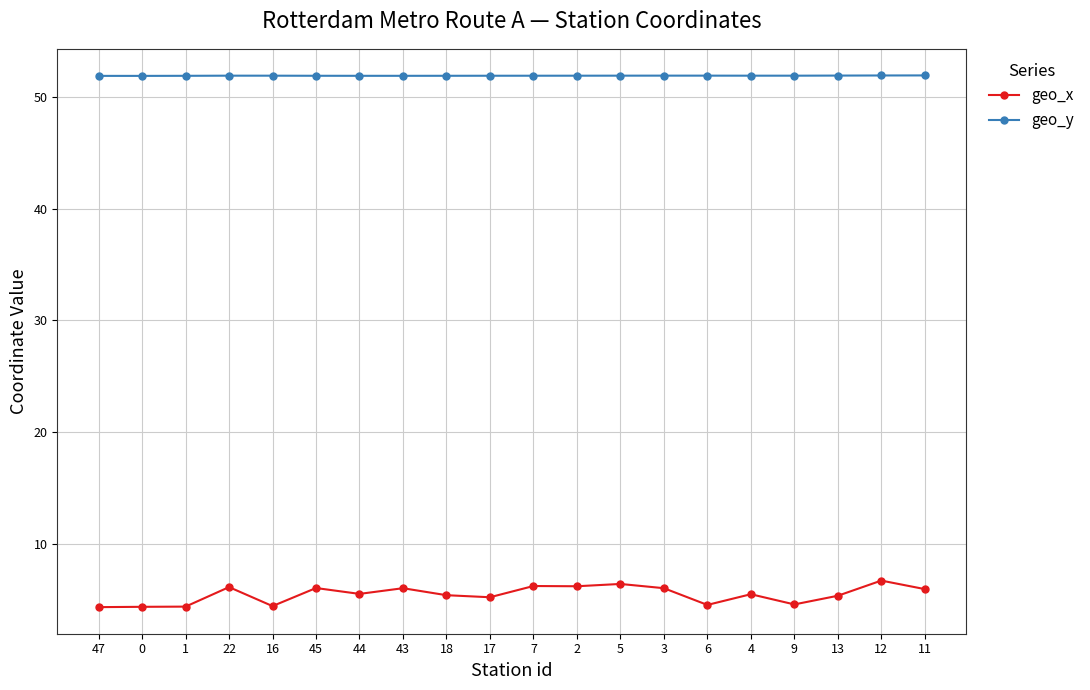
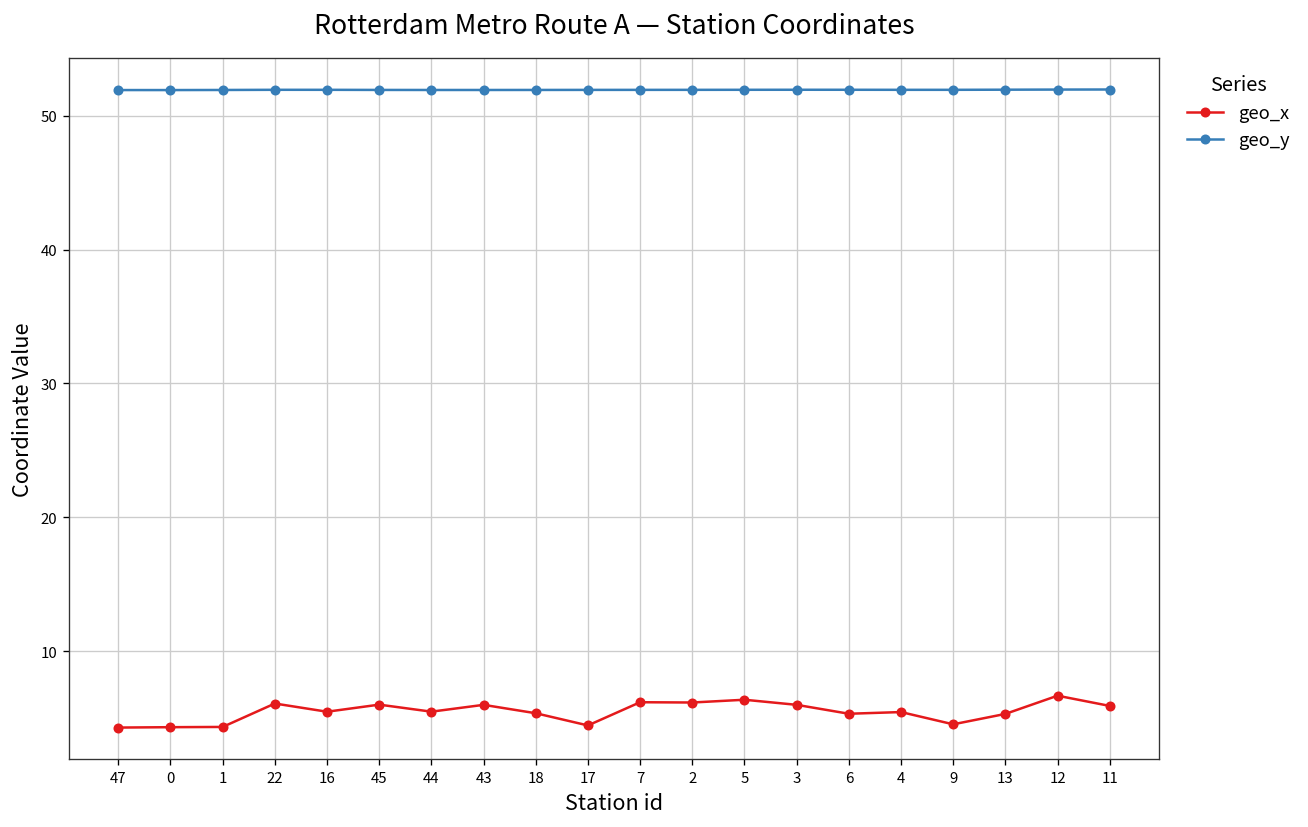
geo_x, 16: 4.4 -> 5.5
geo_x, 17: 5.2 -> 4.5
geo_x, 6: 4.5 -> 5.3
